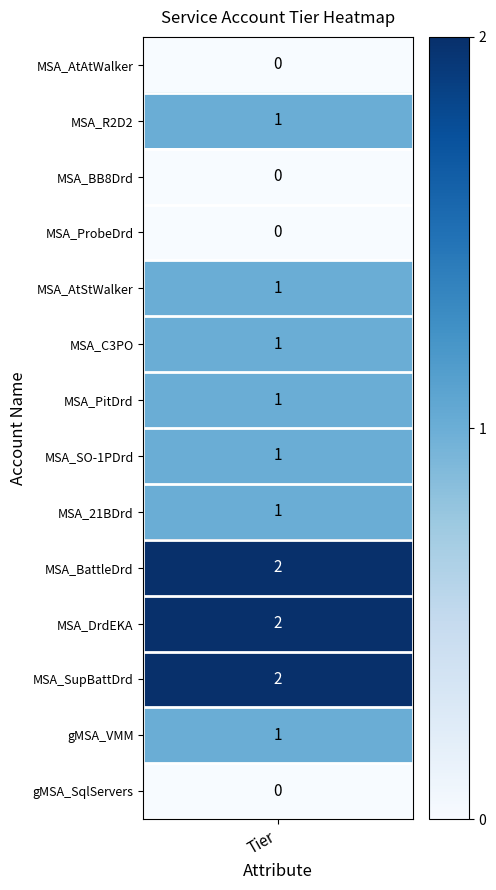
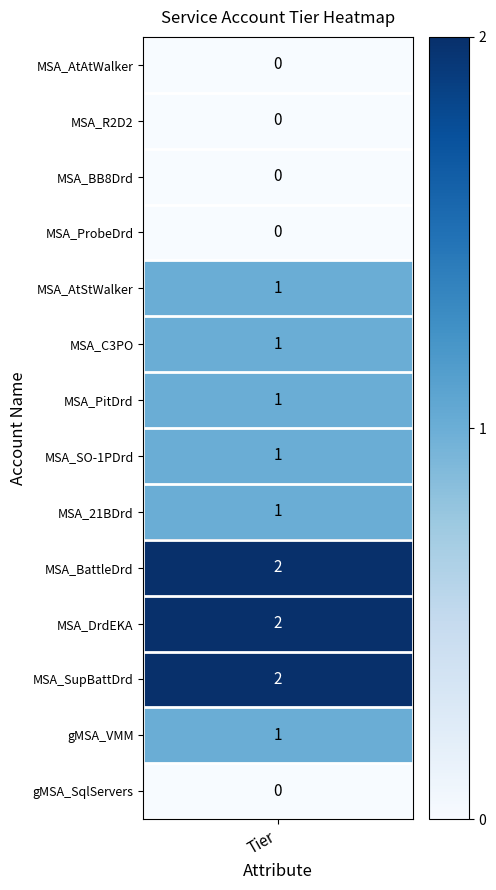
MSA_R2D2, Tier: 1 -> 0
